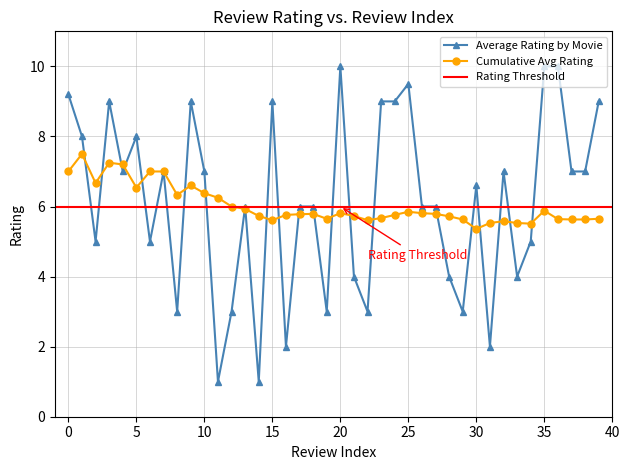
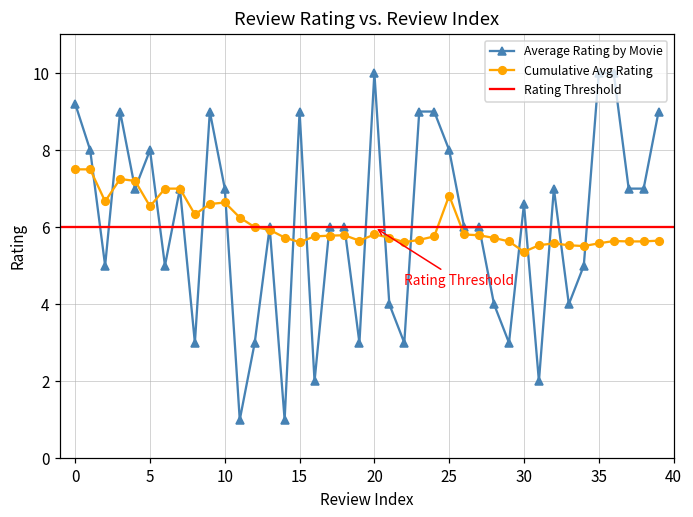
Cumulative Avg Rating, 0: 7.0 -> 7.5
Cumulative Avg Rating, 10: 6.4 -> 6.6
Average Rating by Movie, 25: 9.5 -> 8.0
Cumulative Avg Rating, 25: 5.9 -> 6.8
Cumulative Avg Rating, 35: 5.9 -> 5.6
